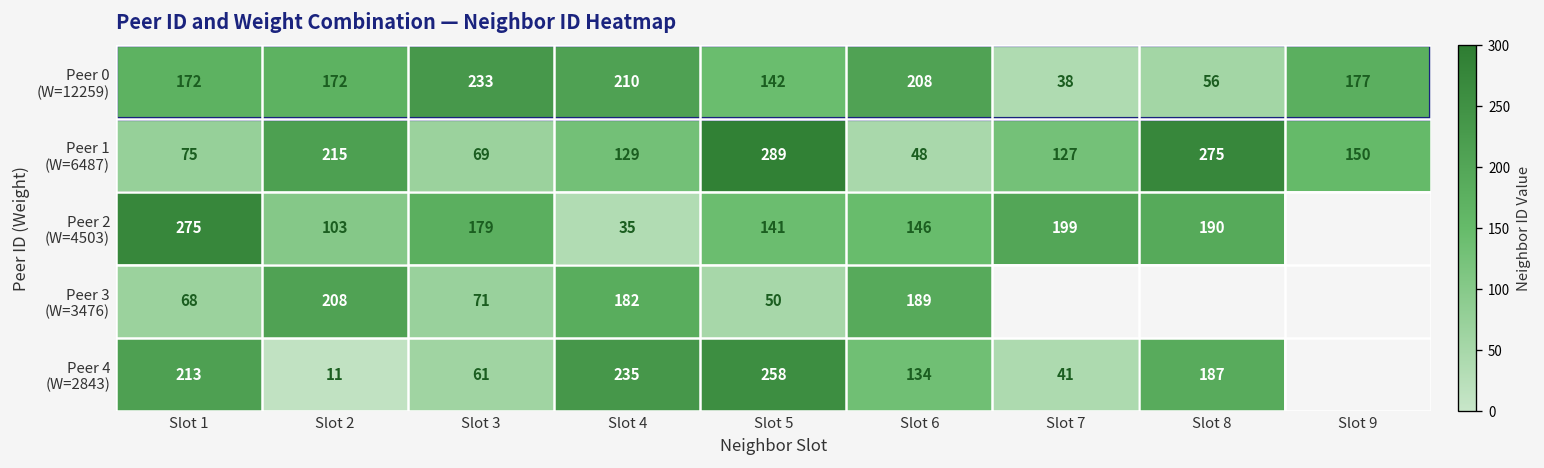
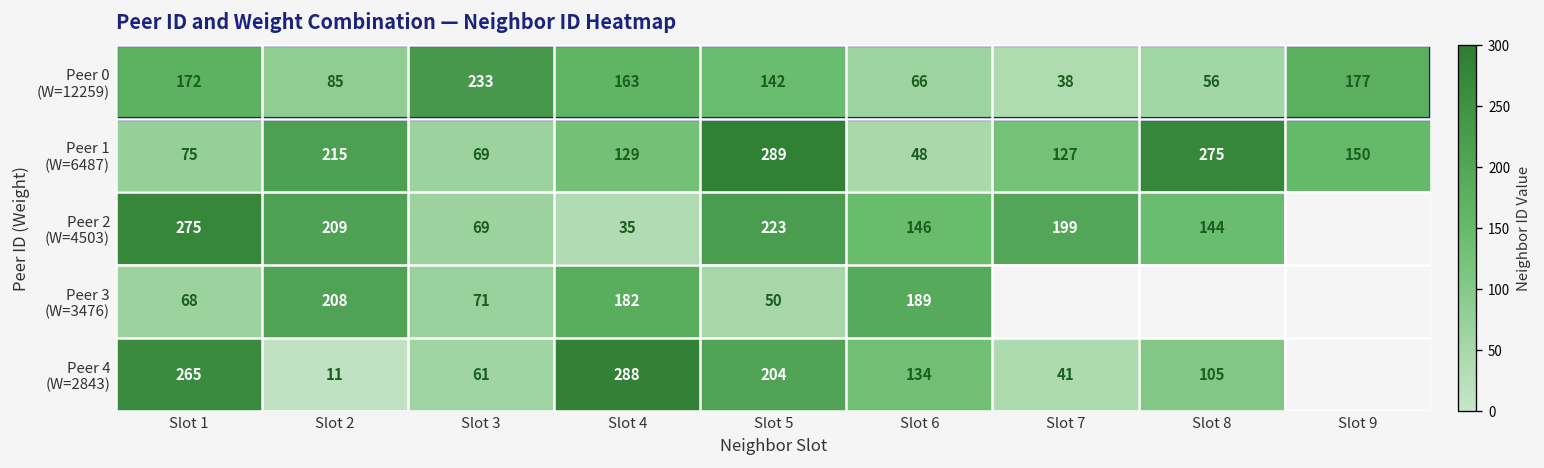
Peer 0 (W=12259), Slot 2: 172 -> 85
Peer 0 (W=12259), Slot 4: 210 -> 163
Peer 0 (W=12259), Slot 6: 208 -> 66
Peer 2 (W=4503), Slot 2: 103 -> 209
Peer 2 (W=4503), Slot 3: 179 -> 69
Peer 2 (W=4503), Slot 5: 141 -> 223
Peer 2 (W=4503), Slot 8: 190 -> 144
Peer 4 (W=2843), Slot 1: 213 -> 265
Peer 4 (W=2843), Slot 4: 235 -> 288
Peer 4 (W=2843), Slot 5: 258 -> 204
Peer 4 (W=2843), Slot 8: 187 -> 105
